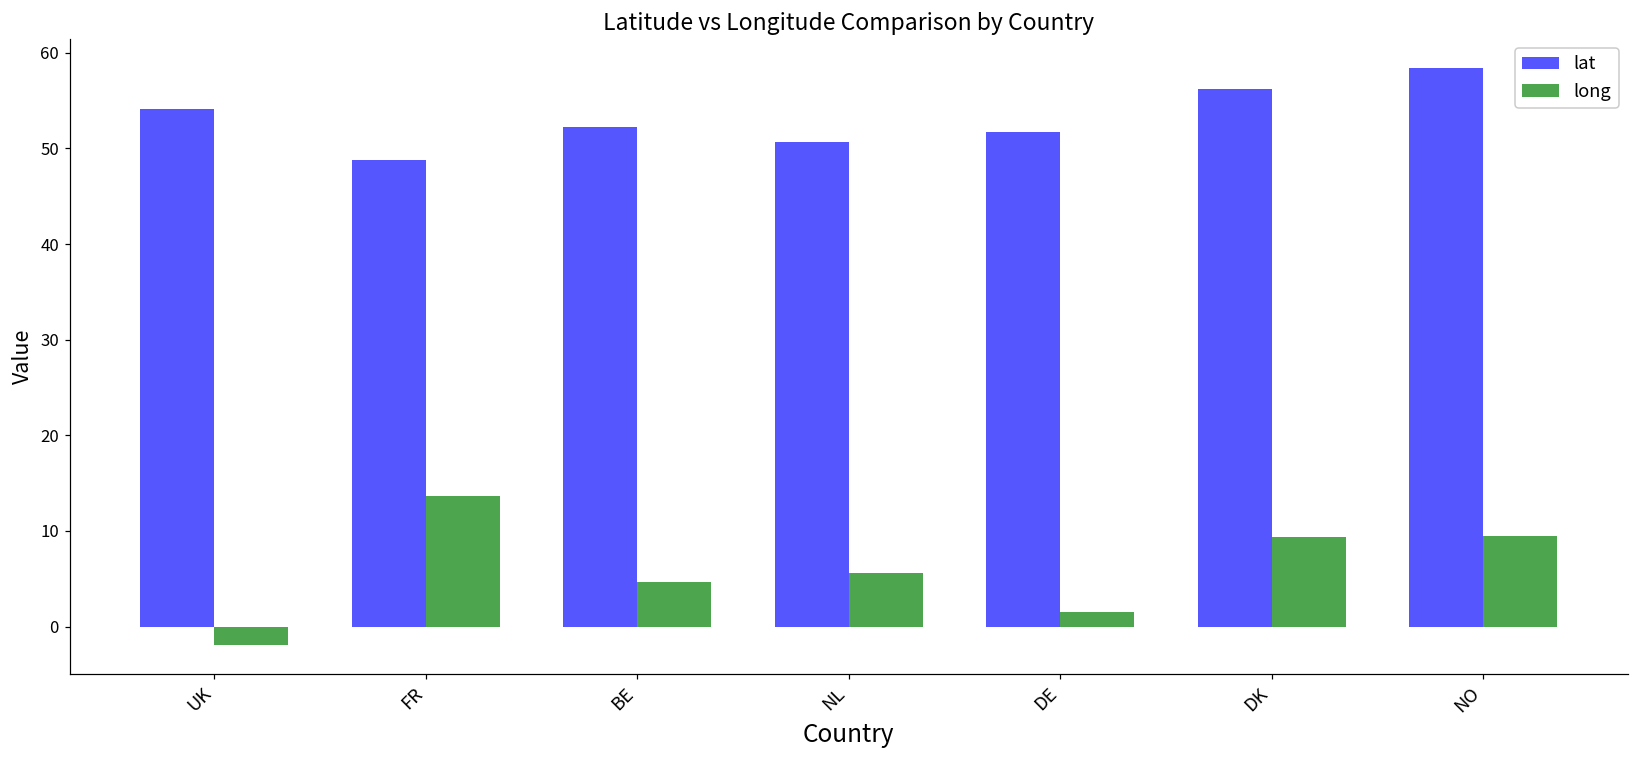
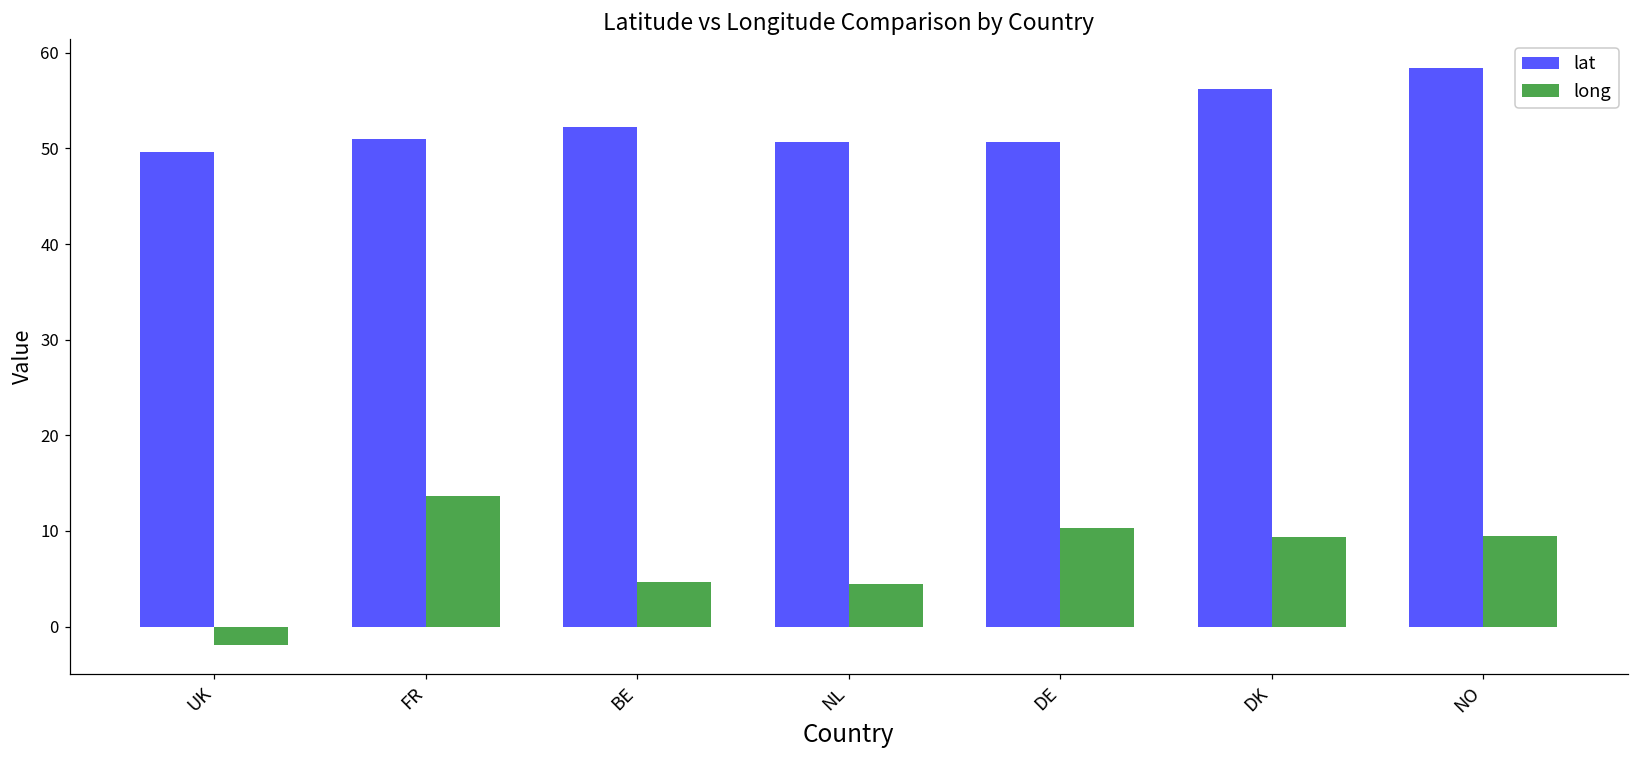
lat, UK: 54 -> 50
lat, FR: 49 -> 51
long, NL: 6 -> 4
lat, DE: 52 -> 51
long, DE: 2 -> 10
